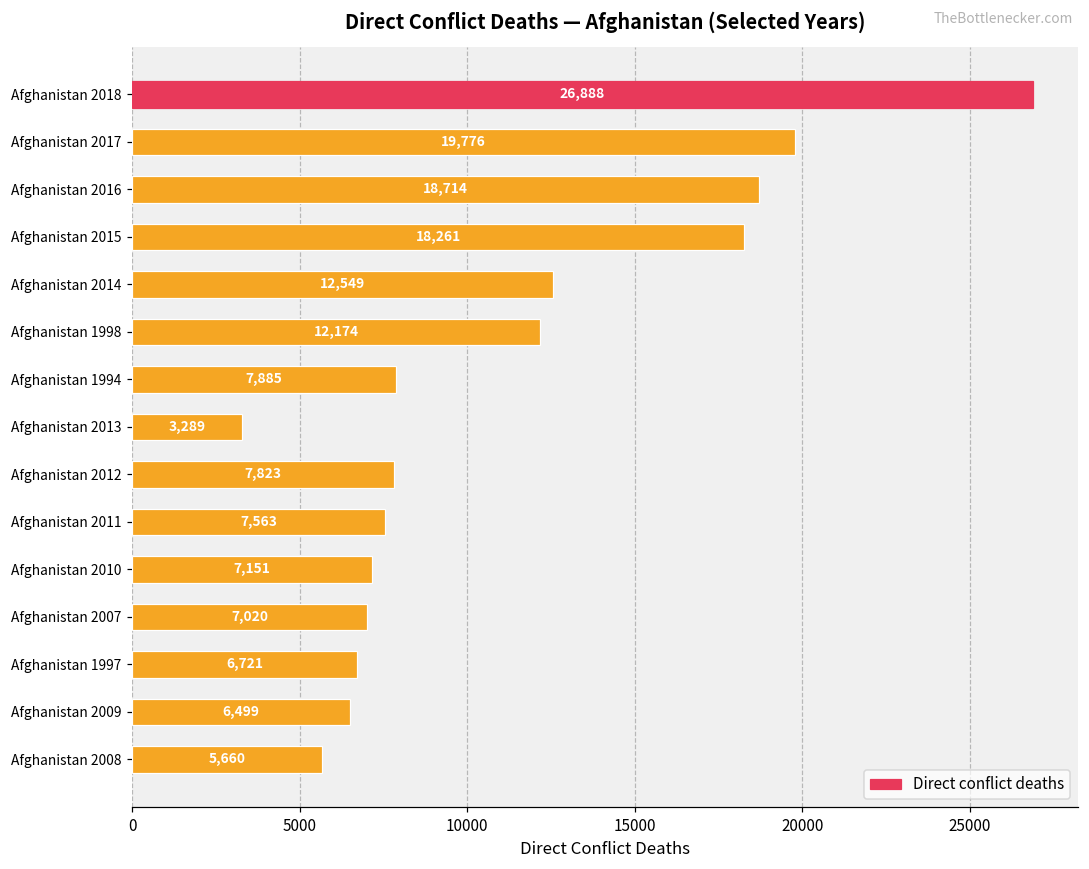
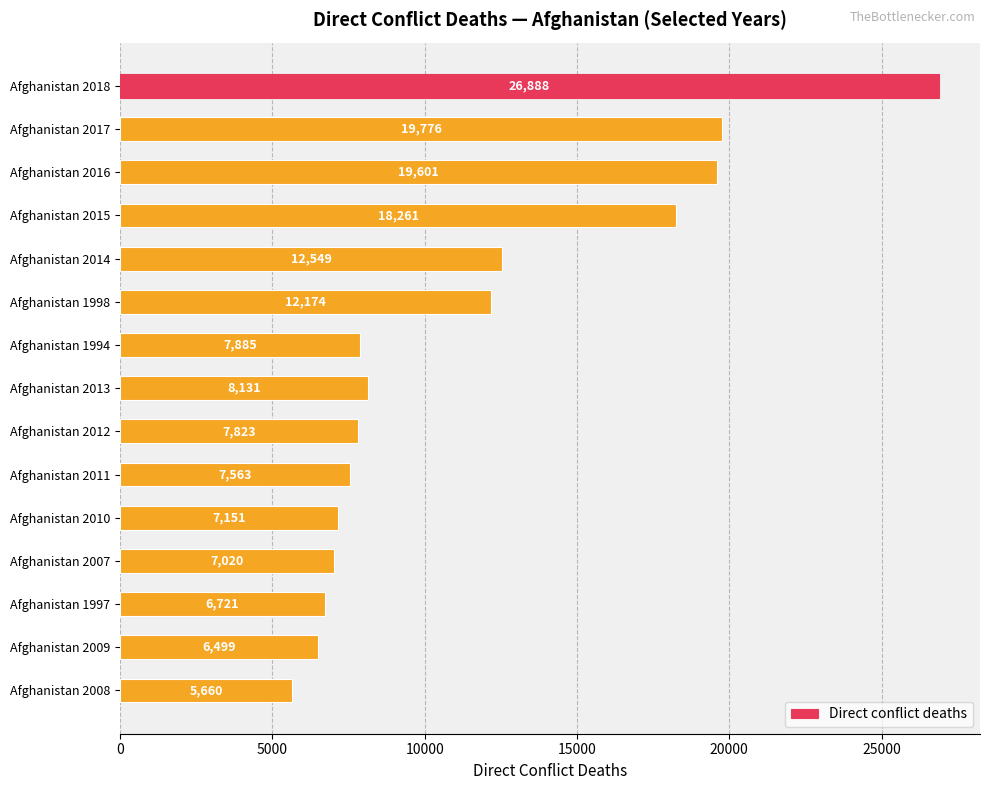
Afghanistan 2016: 18,714 -> 19,601
Afghanistan 2013: 3,289 -> 8,131
